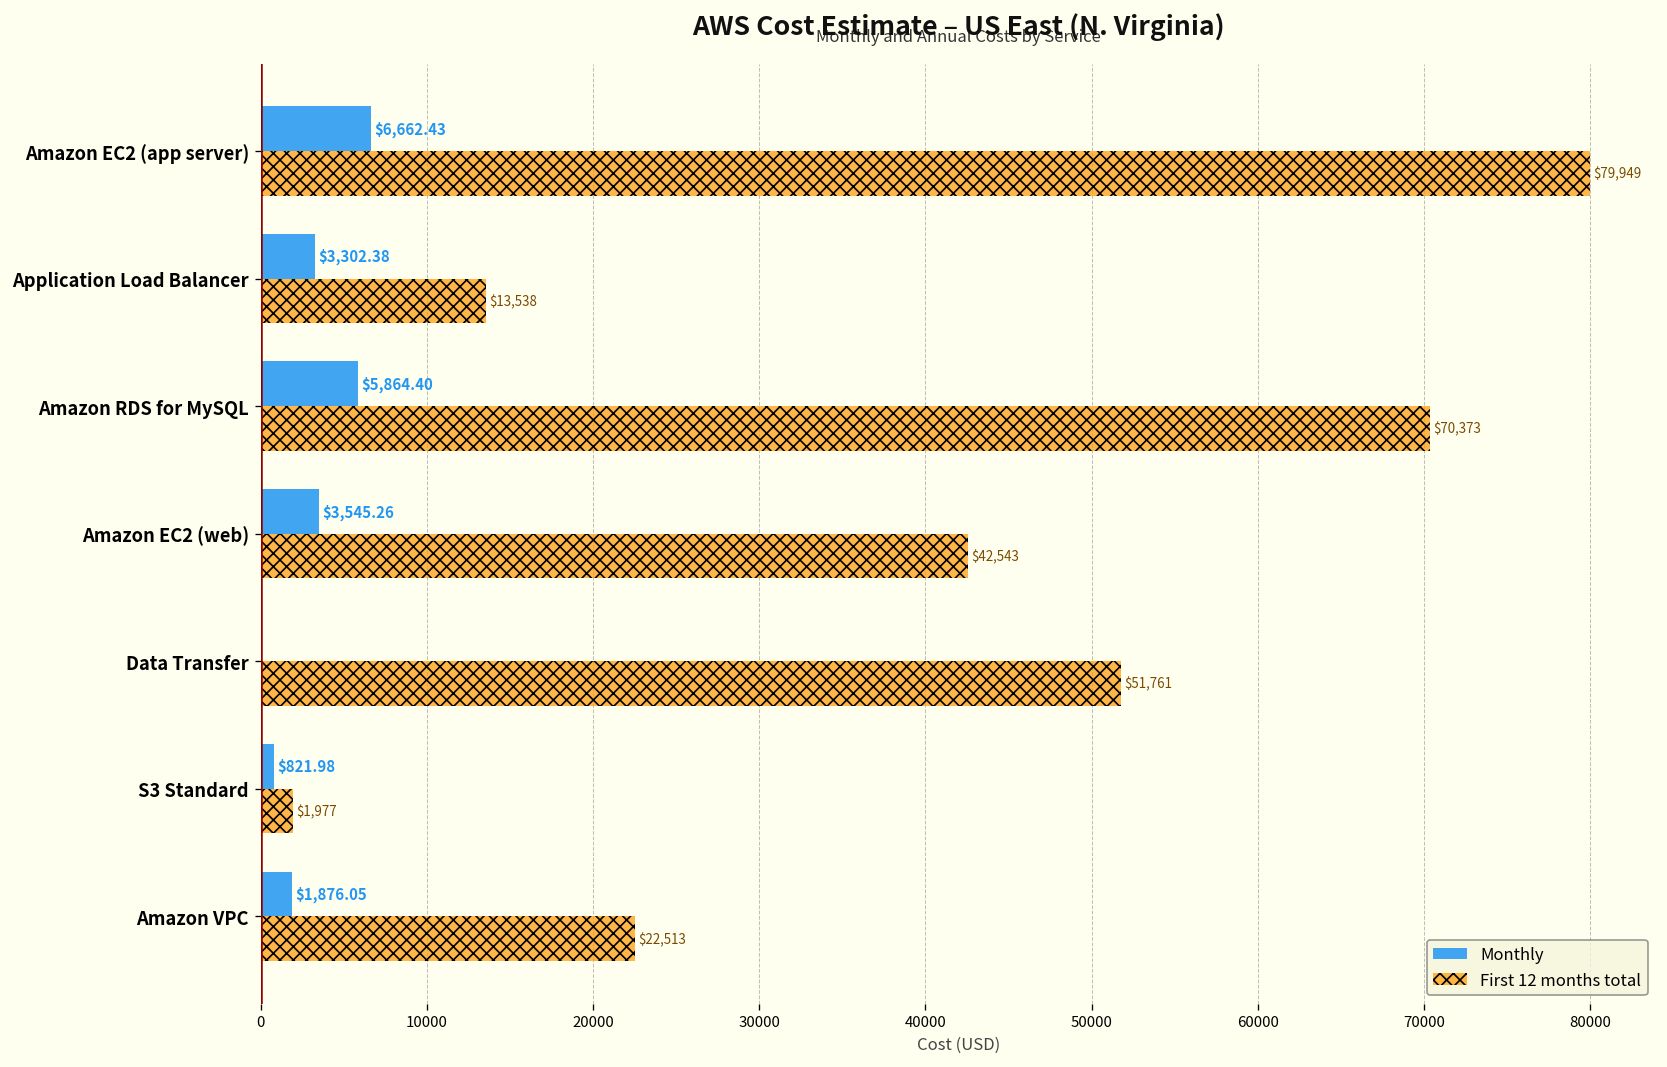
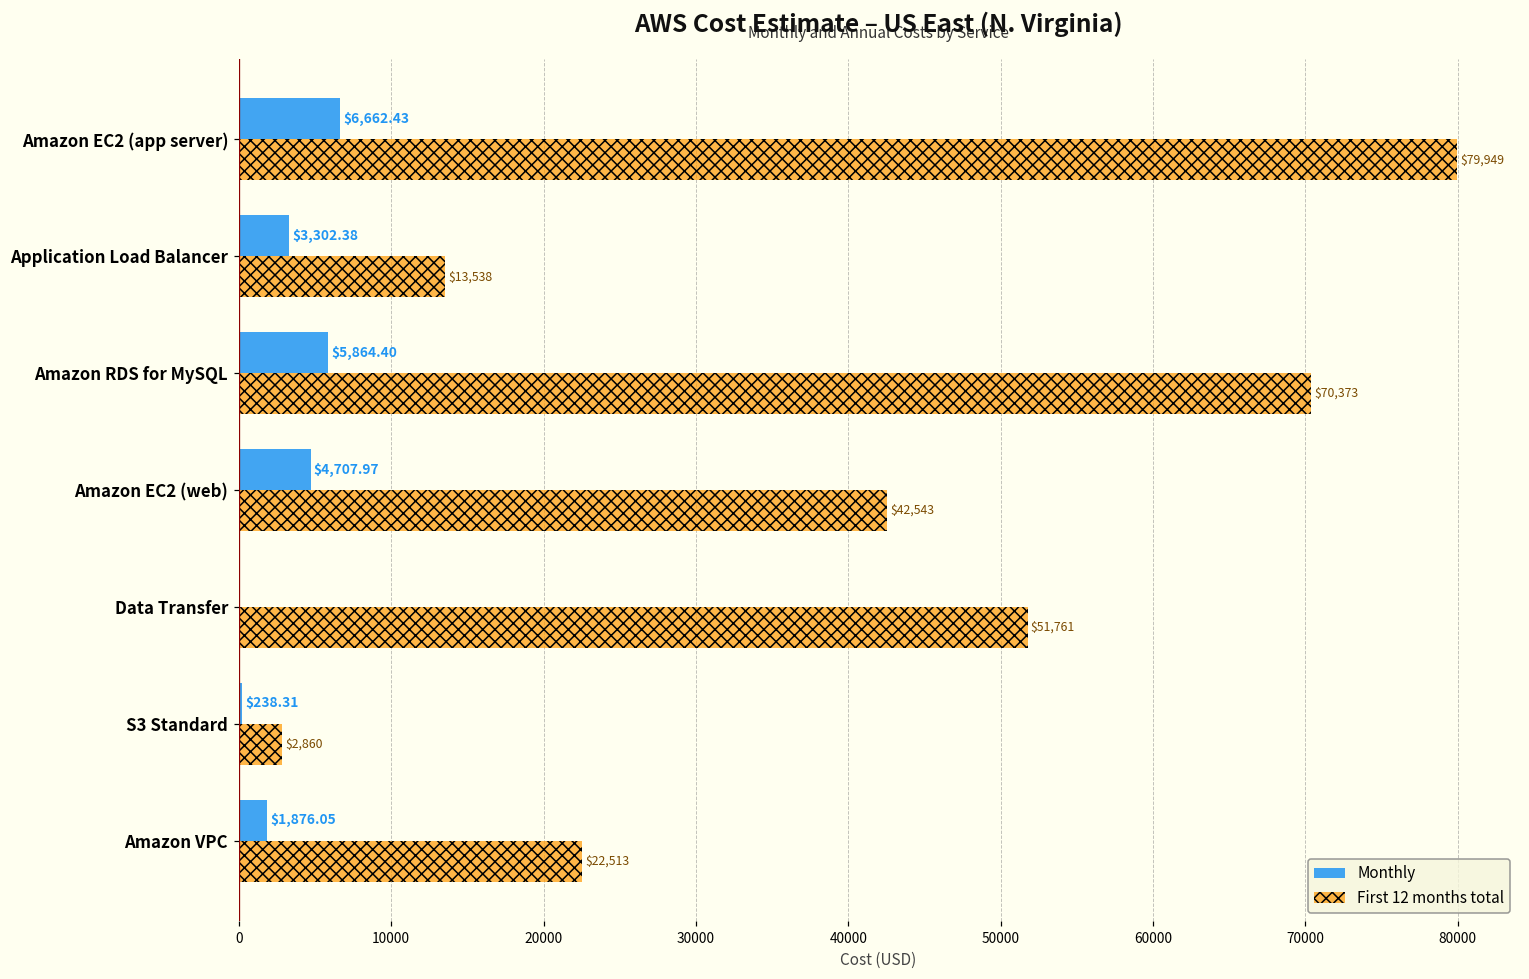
Monthly, Amazon EC2 (web): $3,545.26 -> $4,707.97
Monthly, S3 Standard: $821.98 -> $238.31
First 12 months total, S3 Standard: $1,977 -> $2,860
